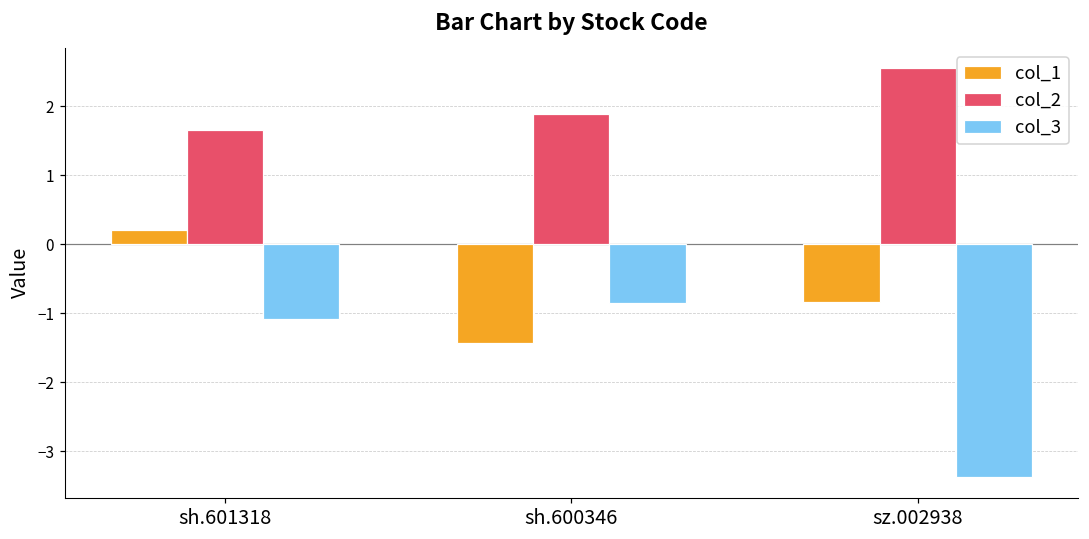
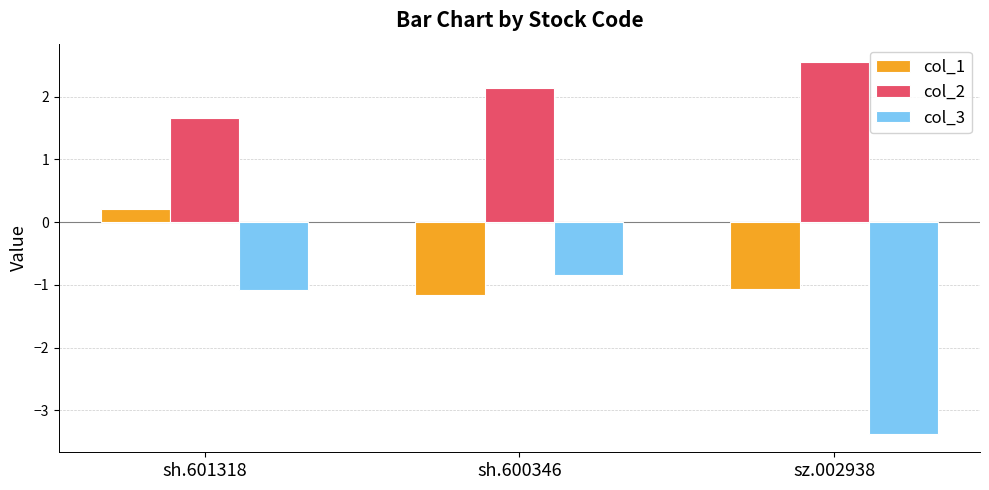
col_1, sh.600346: -1.4 -> -1.2
col_2, sh.600346: 1.9 -> 2.1
col_1, sz.002938: -0.8 -> -1.1
